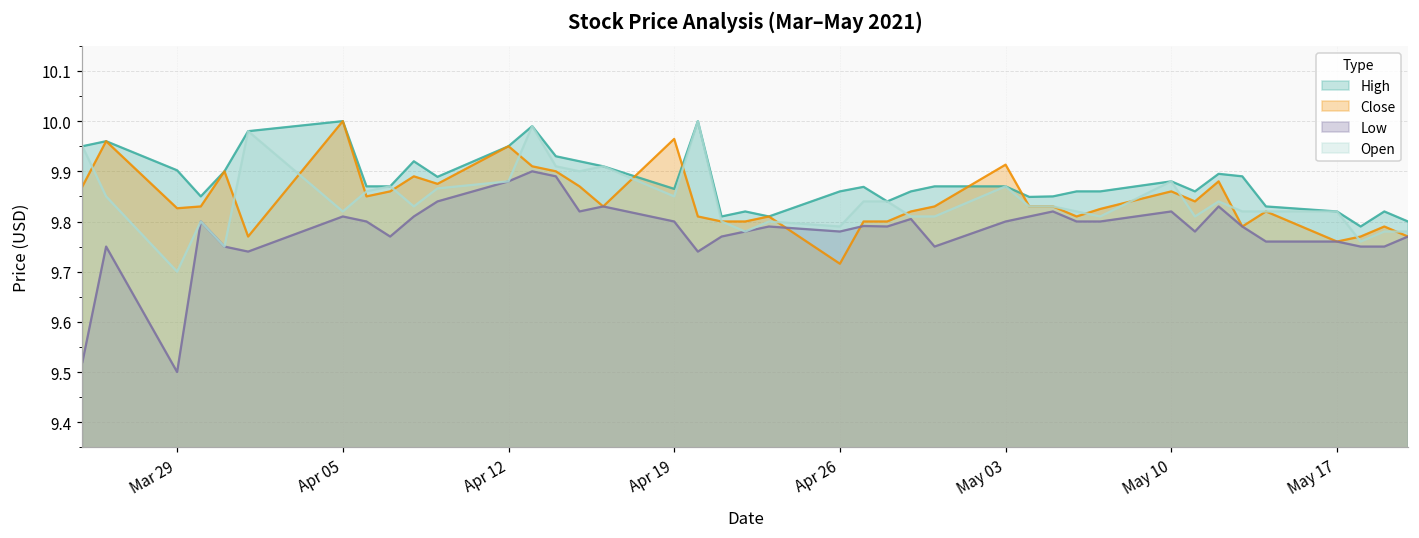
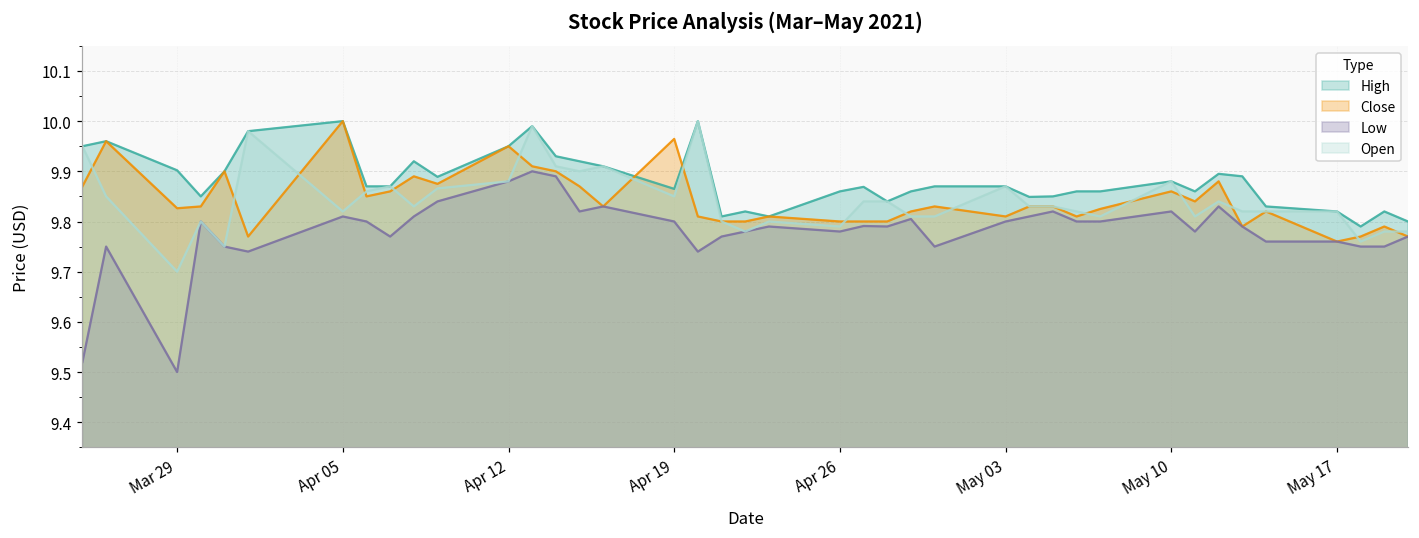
Close, Apr 26: 9.72 -> 9.80
Close, May 03: 9.91 -> 9.81
